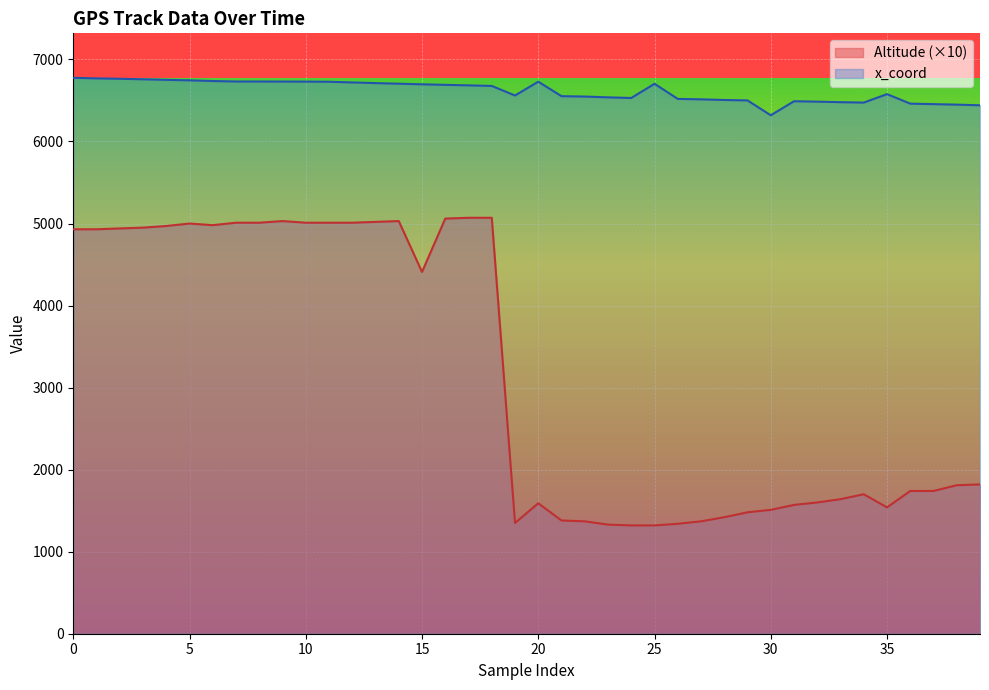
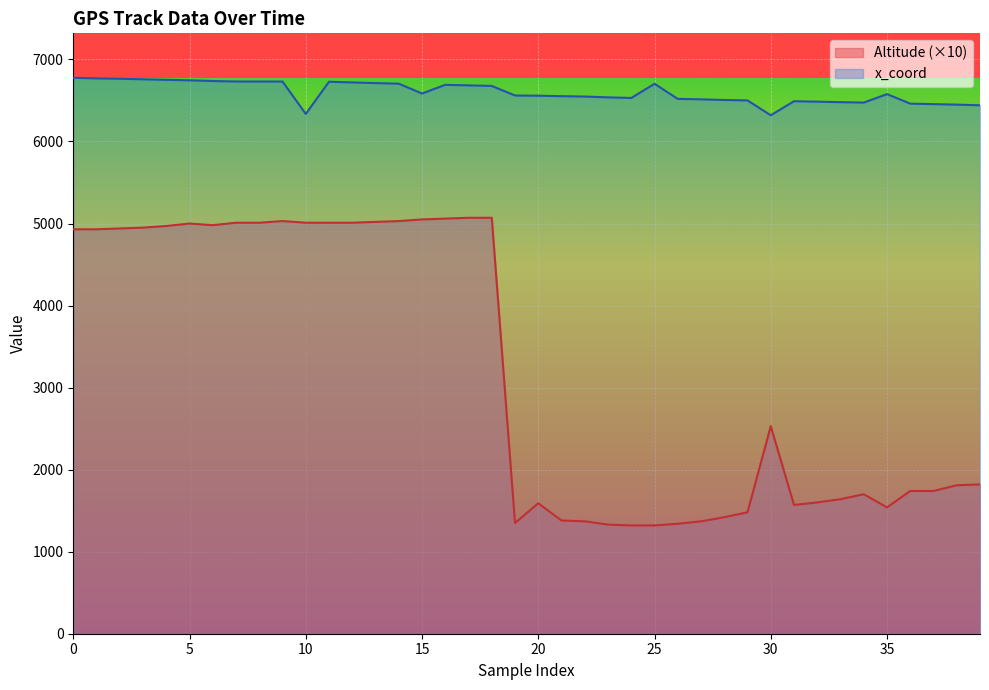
x_coord, 10: 6700 -> 6300
Altitude (×10), 15: 4400 -> 5100
x_coord, 15: 6700 -> 6600
x_coord, 20: 6700 -> 6600
Altitude (×10), 30: 1500 -> 2500
